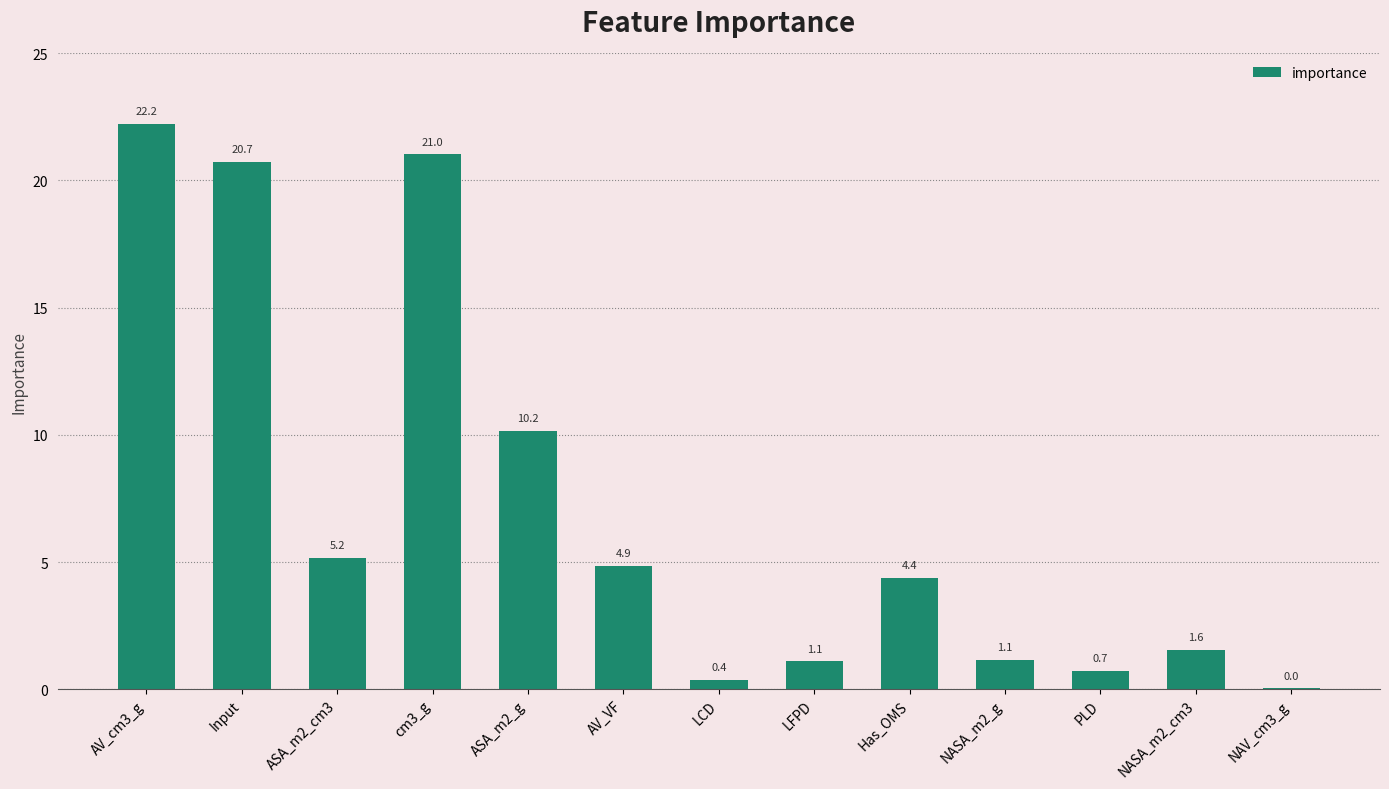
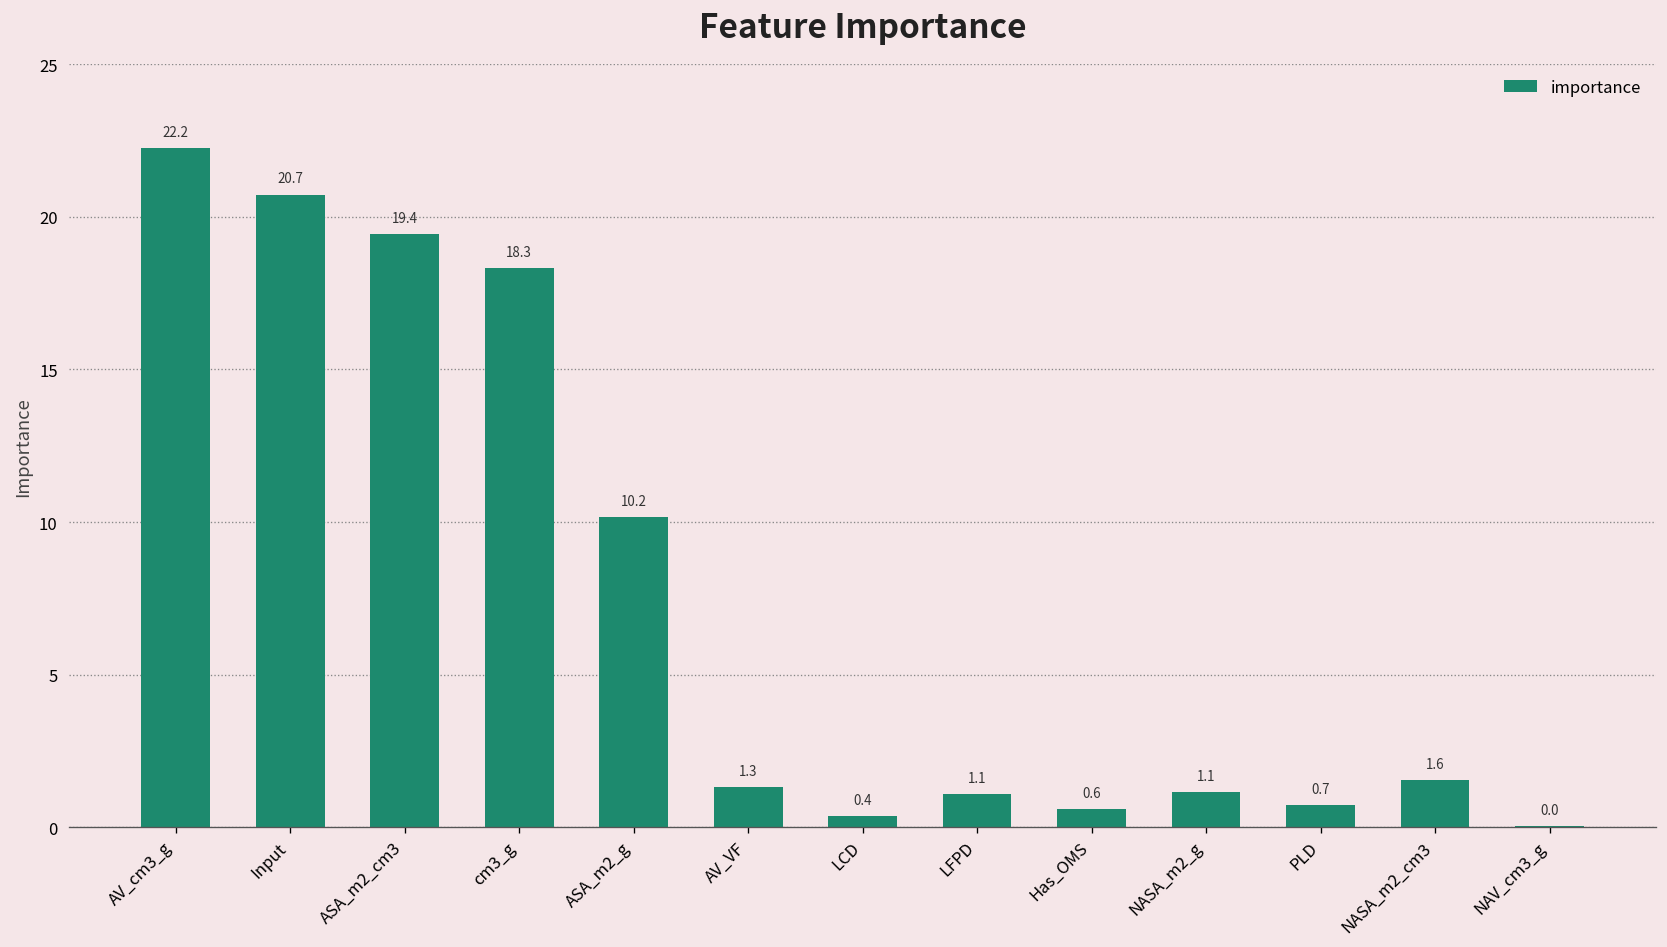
ASA_m2_cm3: 5.2 -> 19.4
cm3_g: 21.0 -> 18.3
AV_VF: 4.9 -> 1.3
Has_OMS: 4.4 -> 0.6
